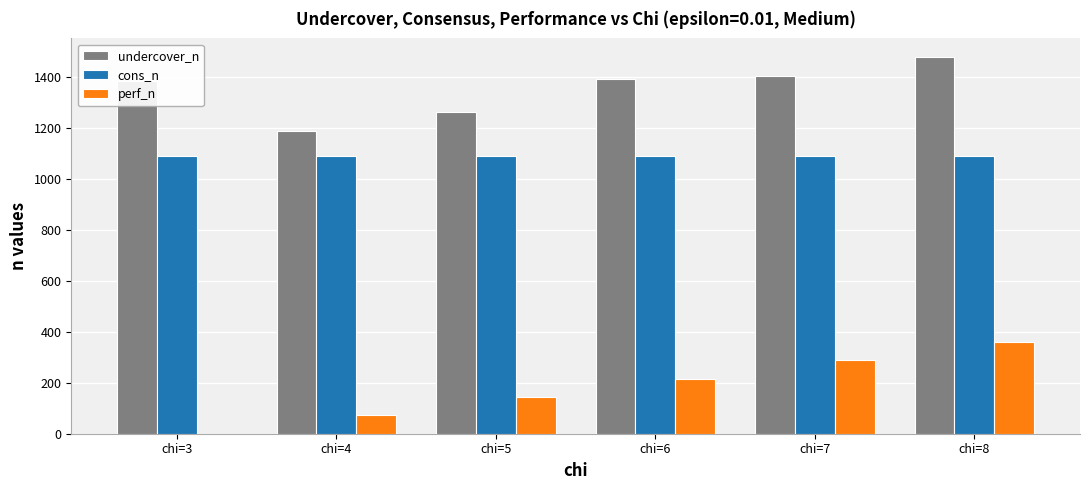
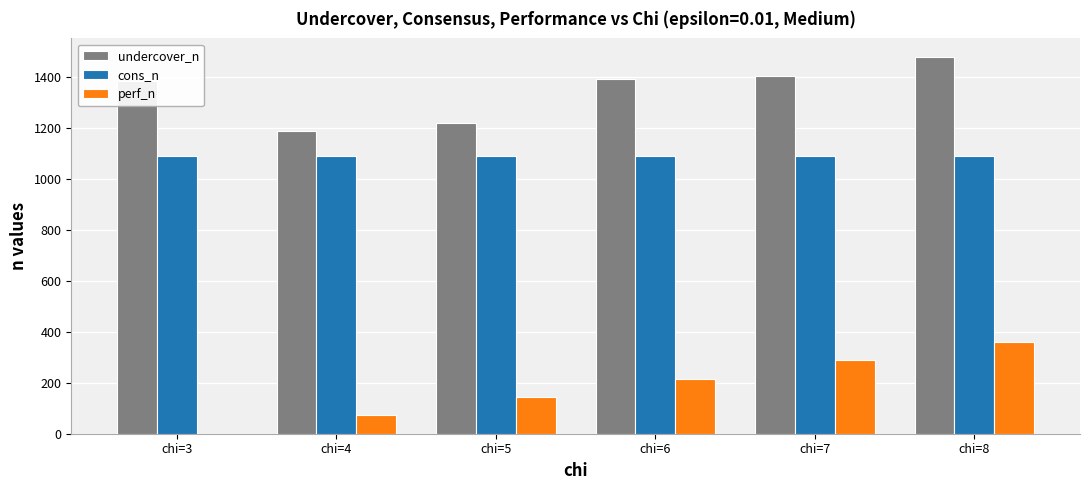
undercover_n, chi=5: 1260 -> 1220
